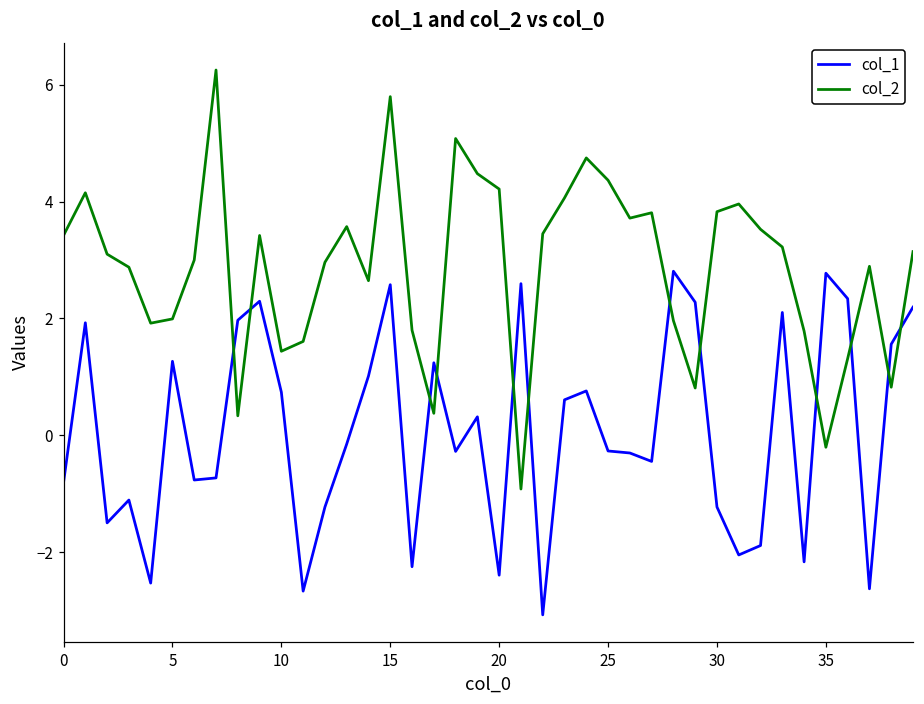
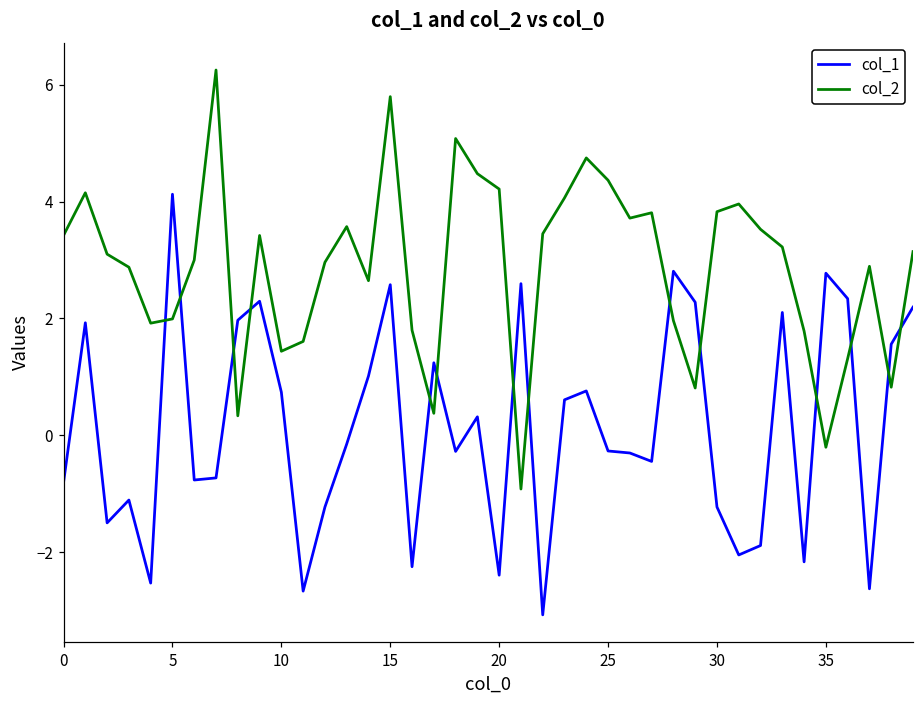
col_1, 5: 1.3 -> 4.1
